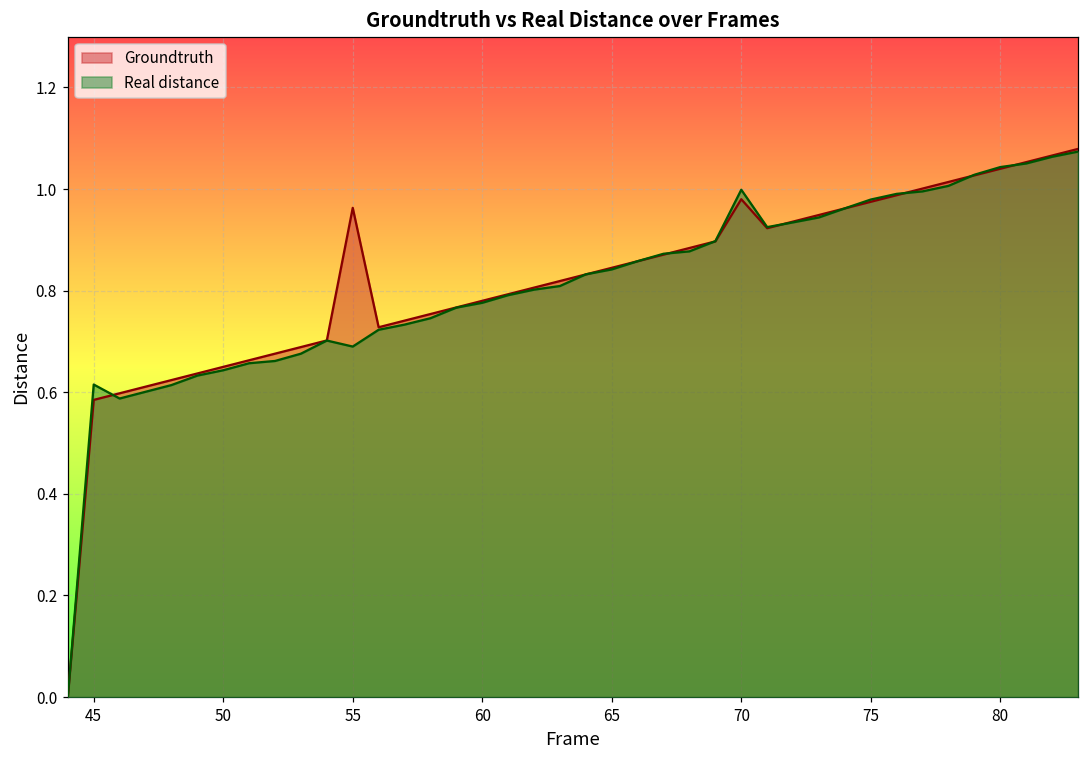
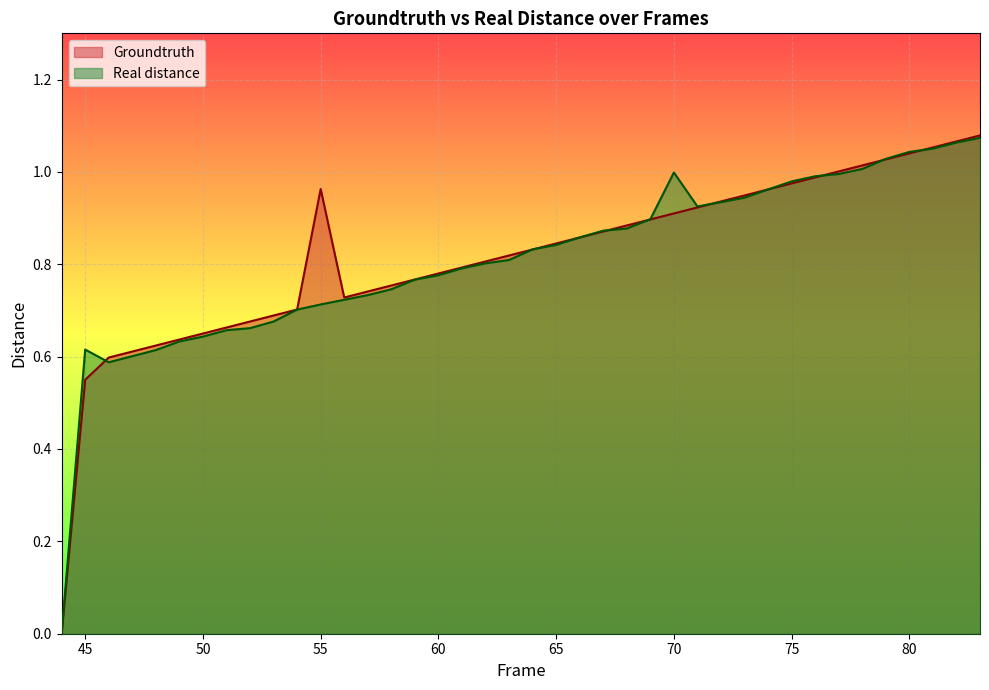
Groundtruth, 45: 0.59 -> 0.55
Real distance, 55: 0.69 -> 0.71
Groundtruth, 70: 0.98 -> 0.91
